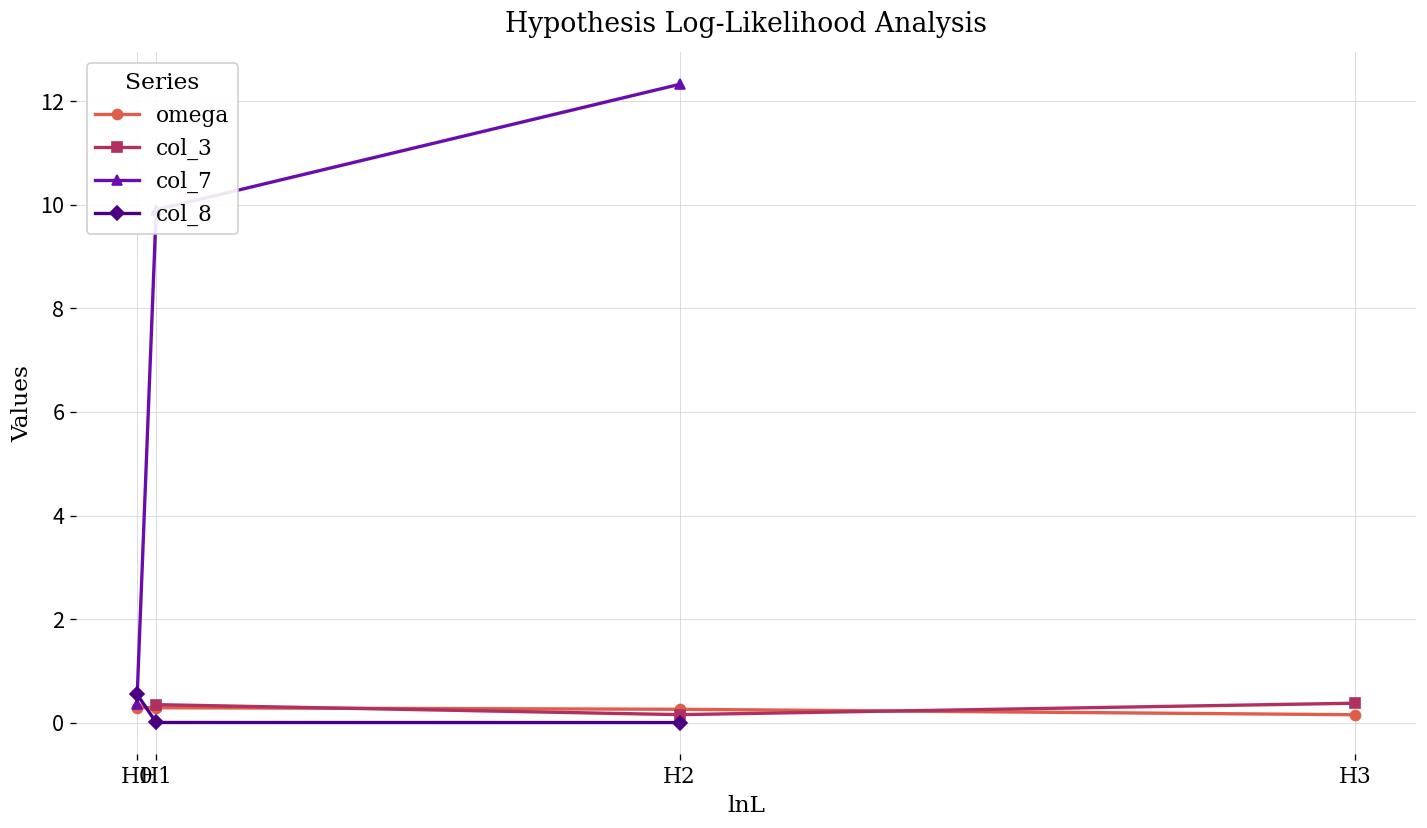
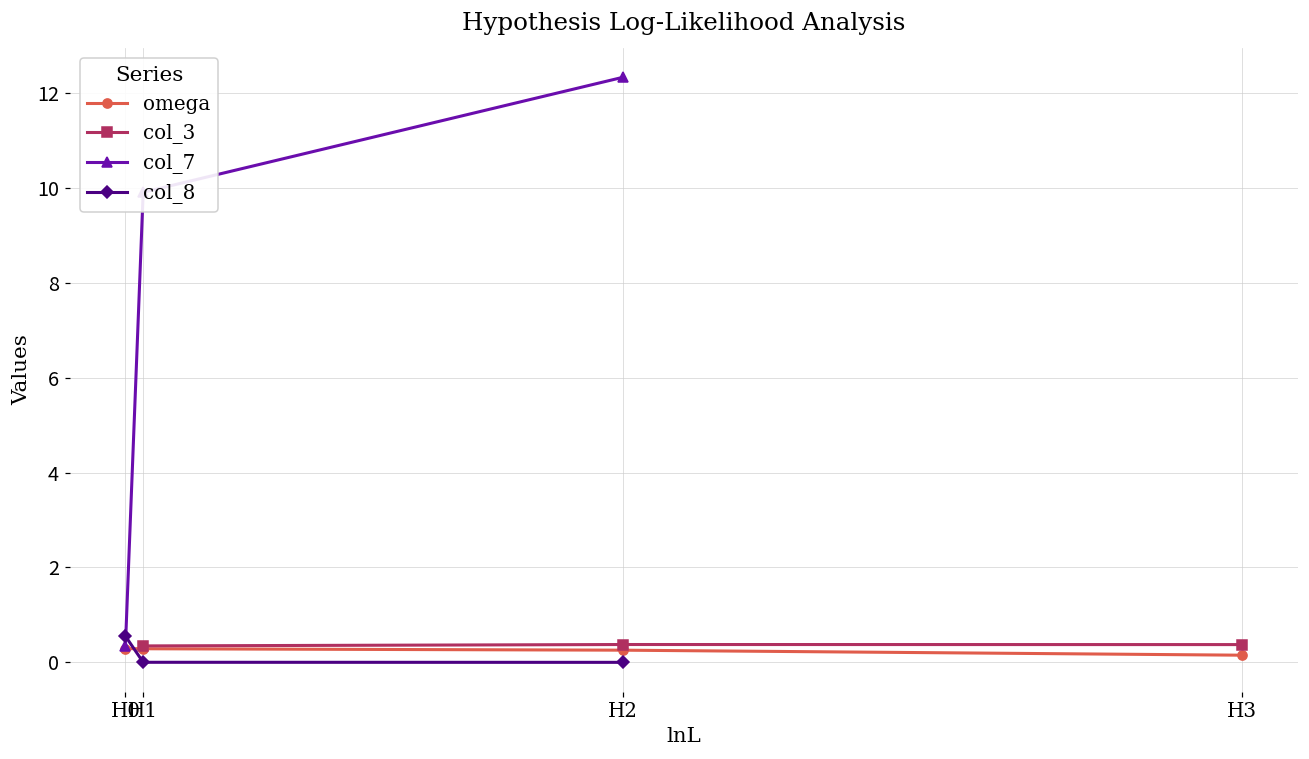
col_3, H2: 0.2 -> 0.4
